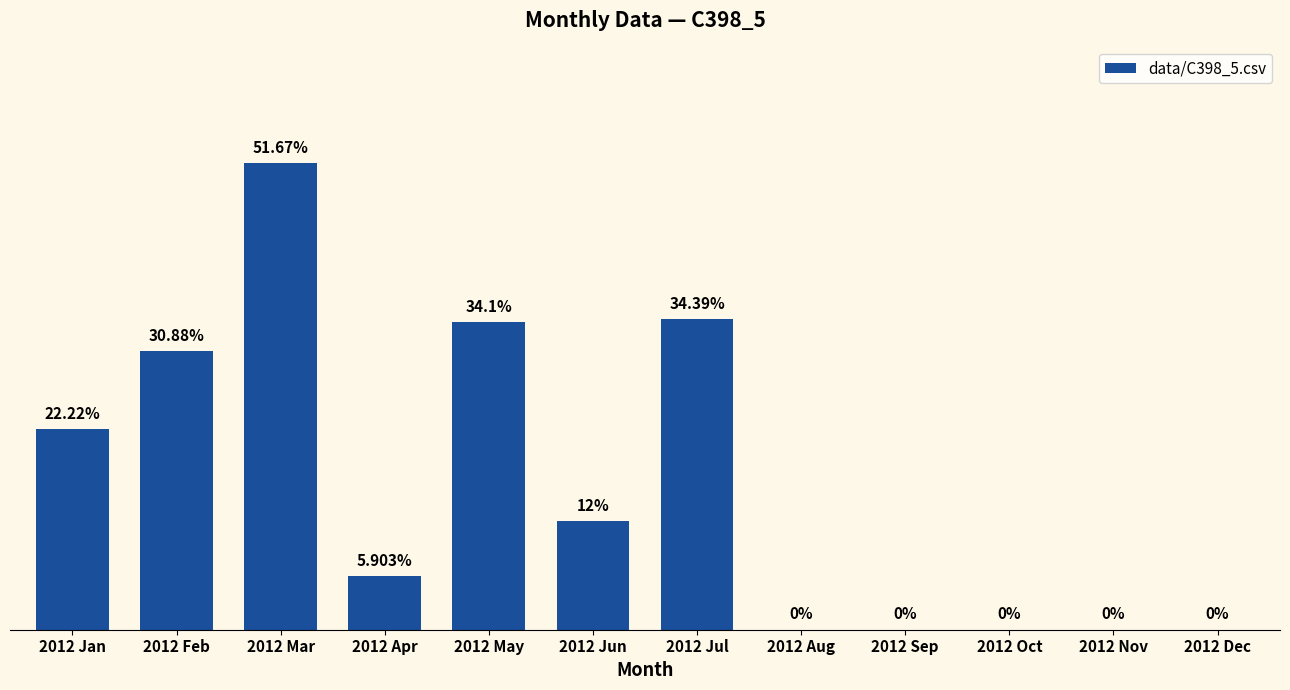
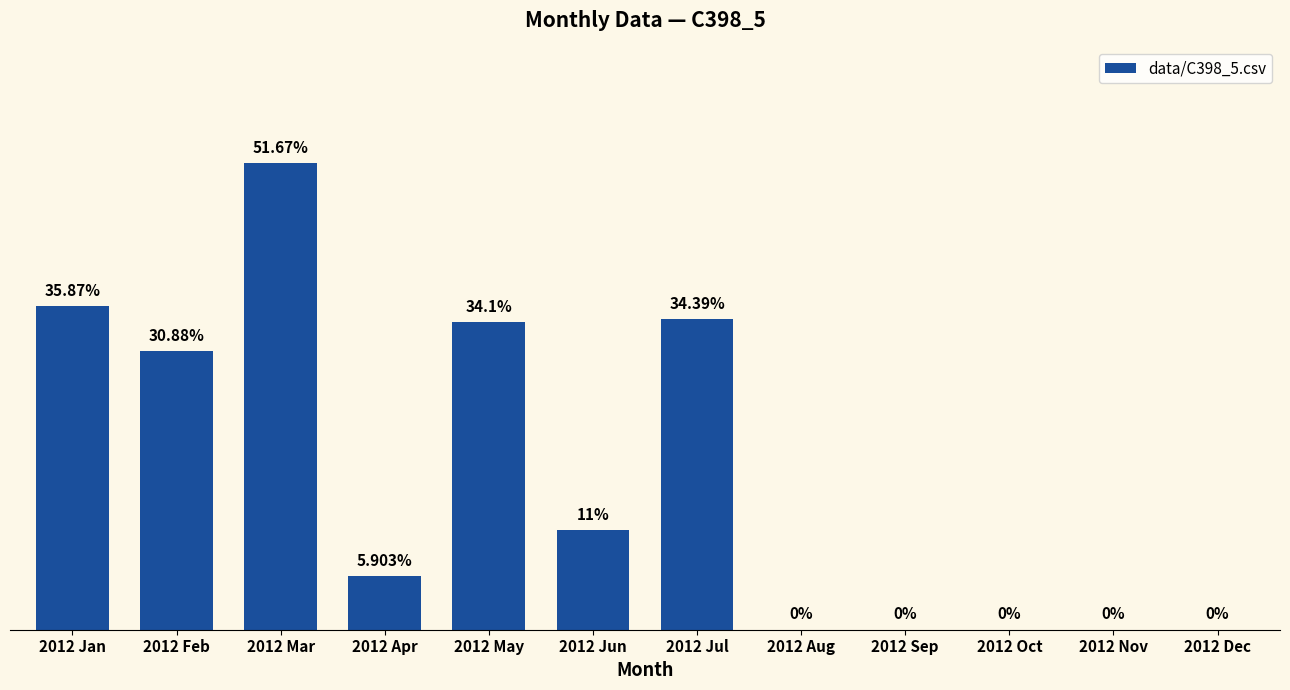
2012 Jan: 22.22% -> 35.87%
2012 Jun: 12% -> 11%
